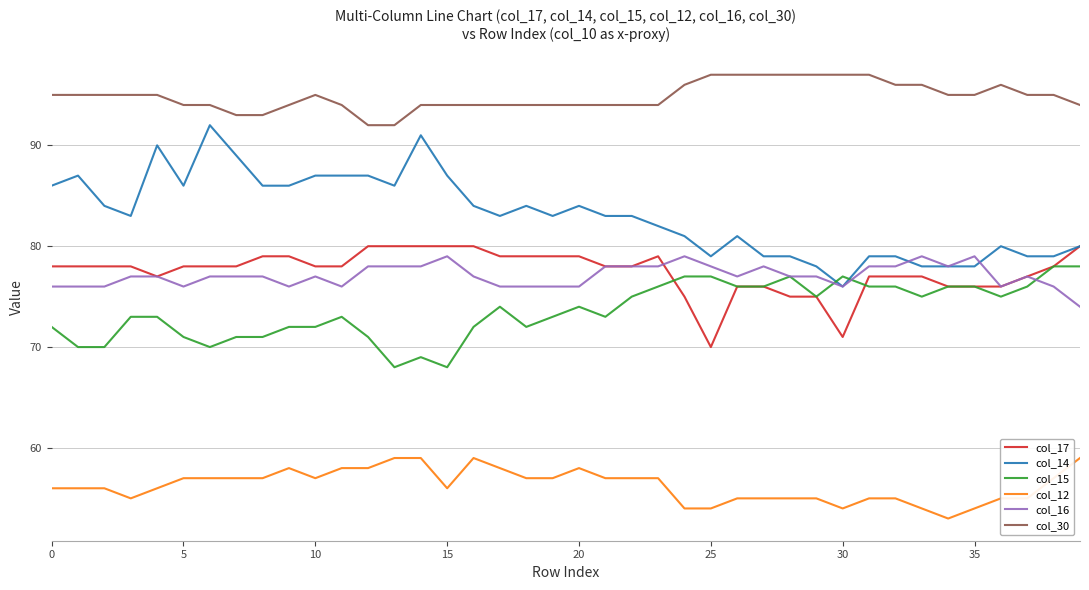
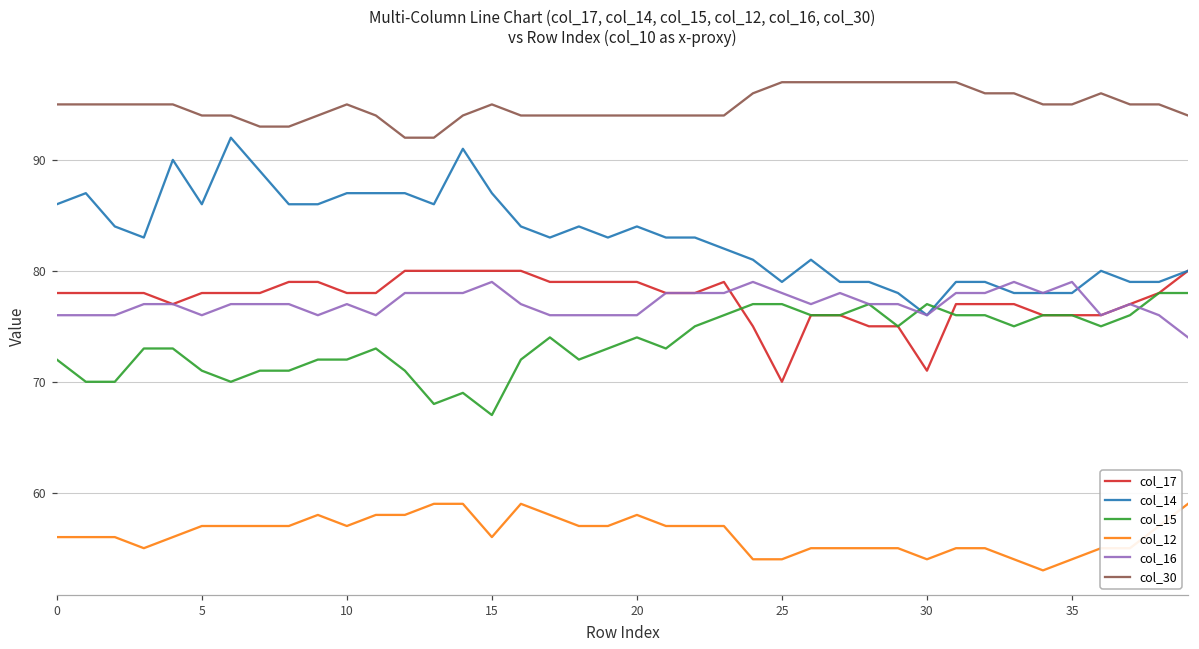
col_15, 15: 68 -> 67
col_30, 15: 94 -> 95
